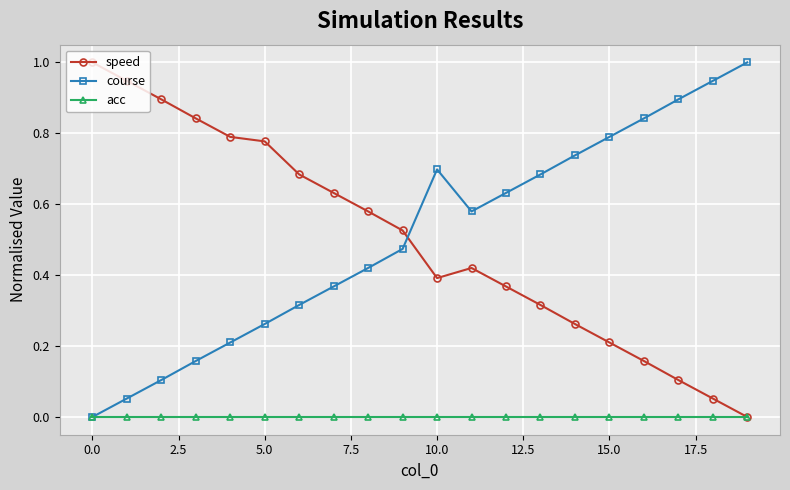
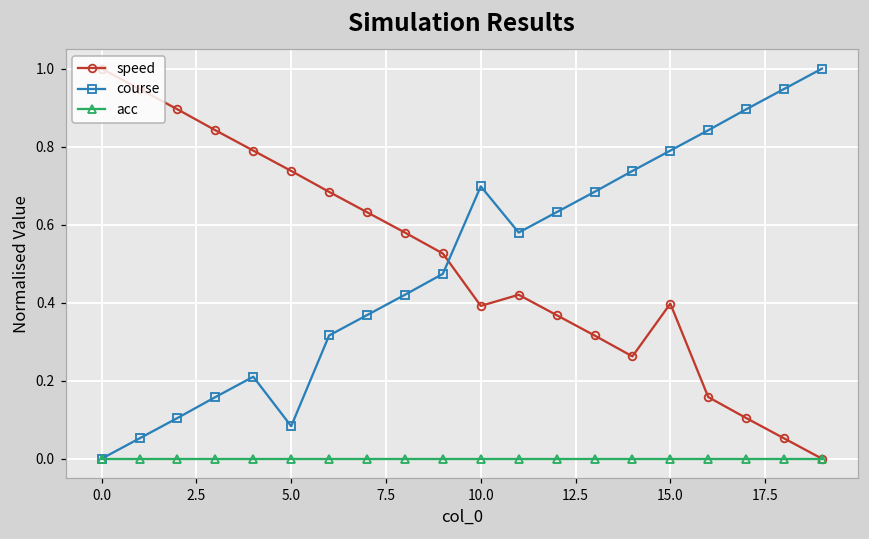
speed, 5.0: 0.78 -> 0.74
course, 5.0: 0.26 -> 0.08
speed, 15.0: 0.21 -> 0.40
